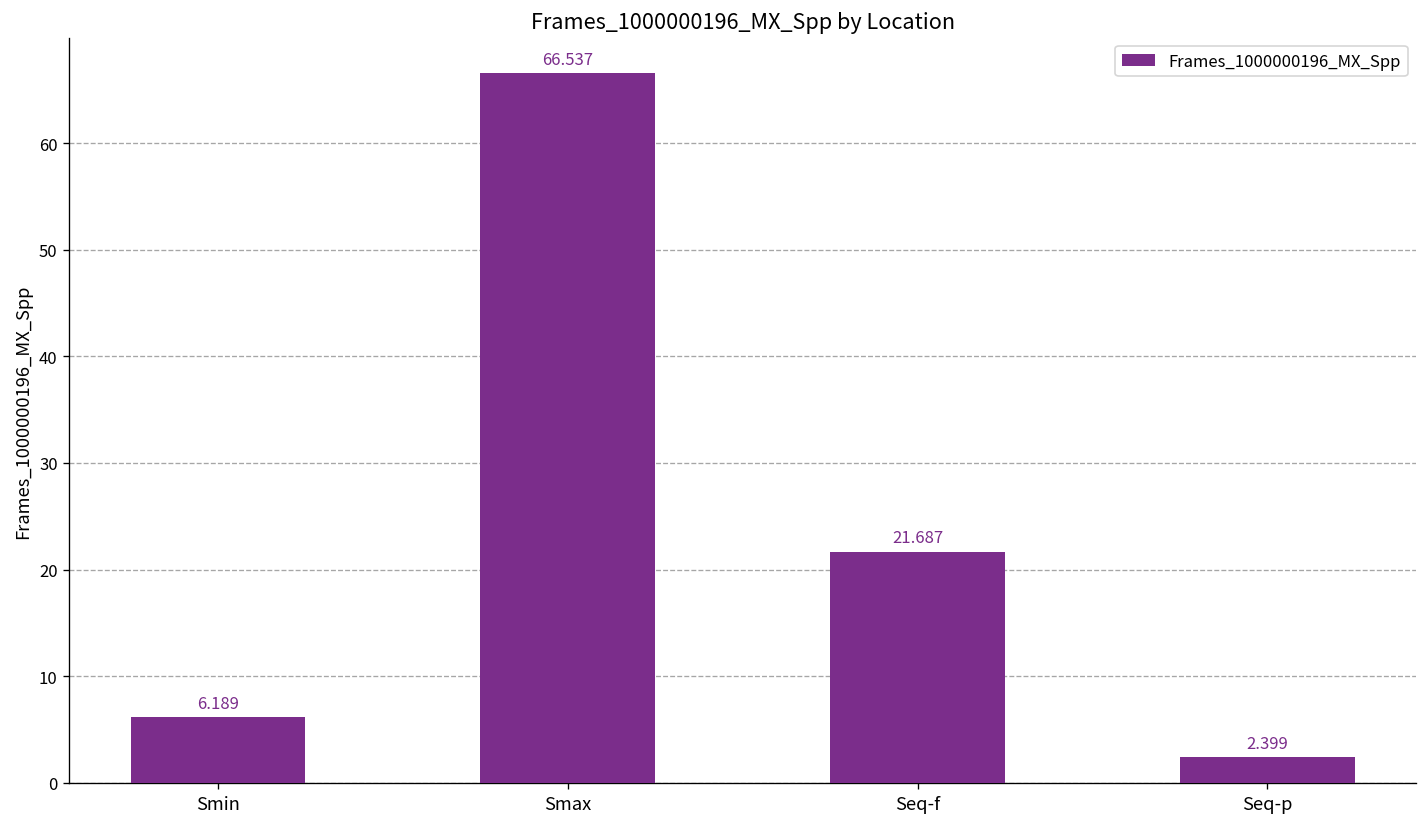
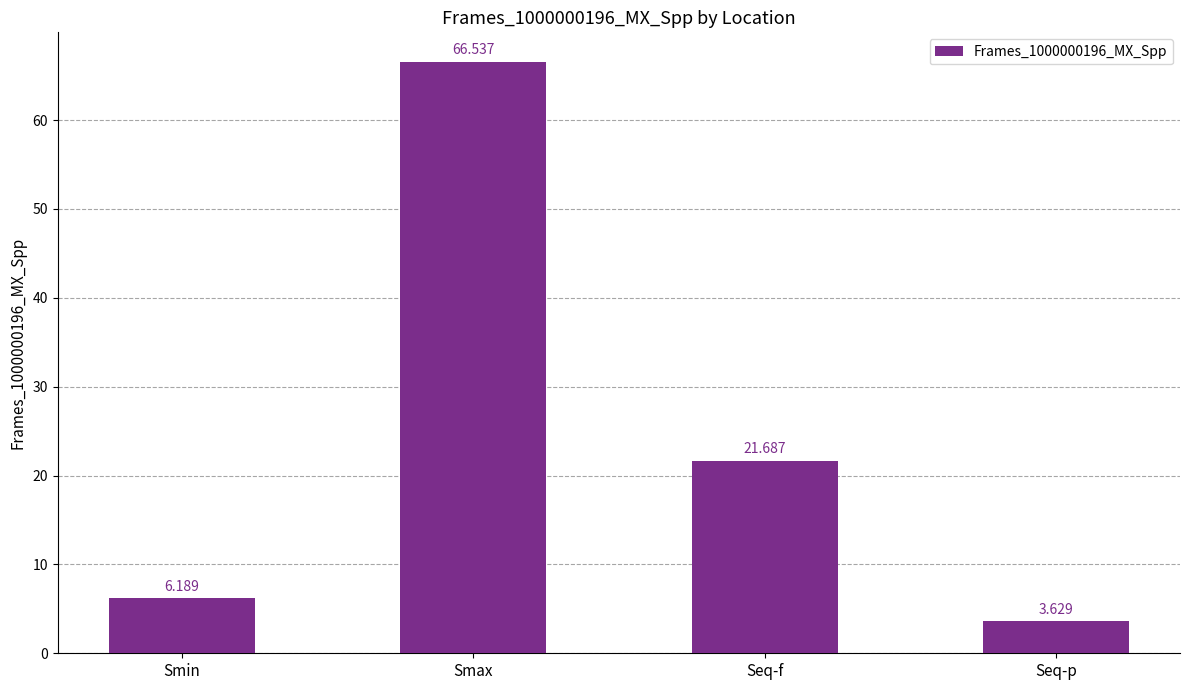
Seq-p: 2.399 -> 3.629
